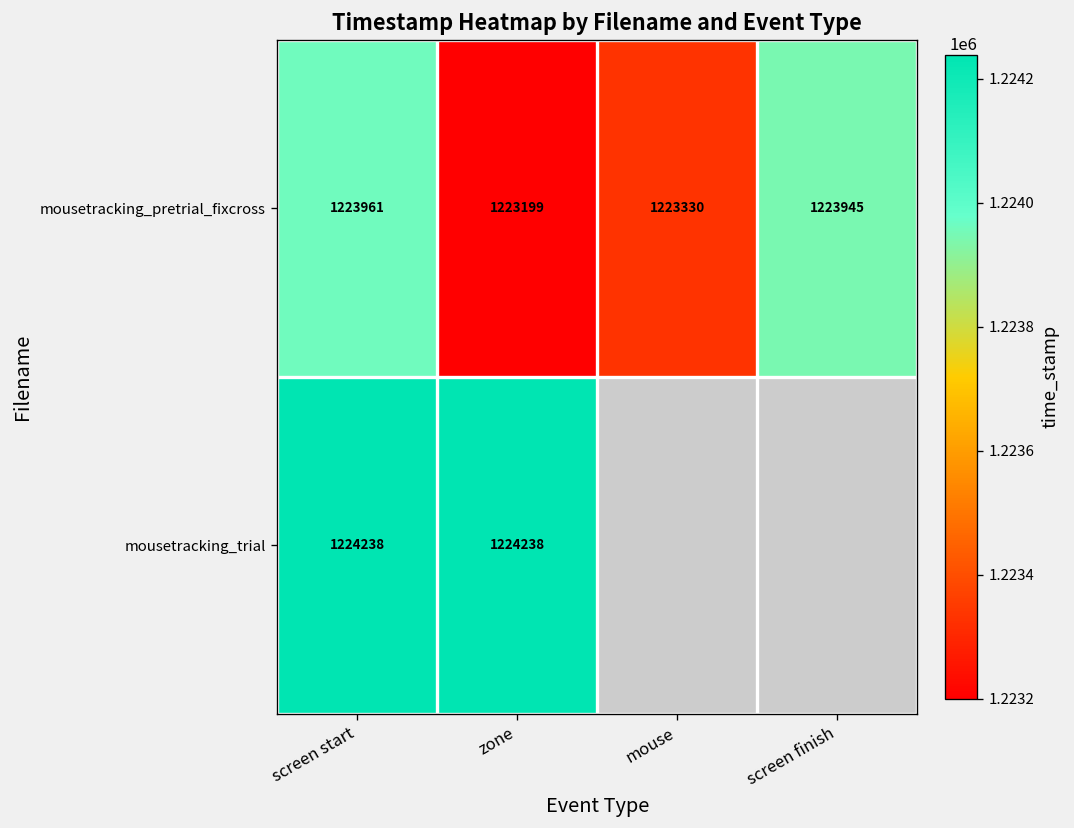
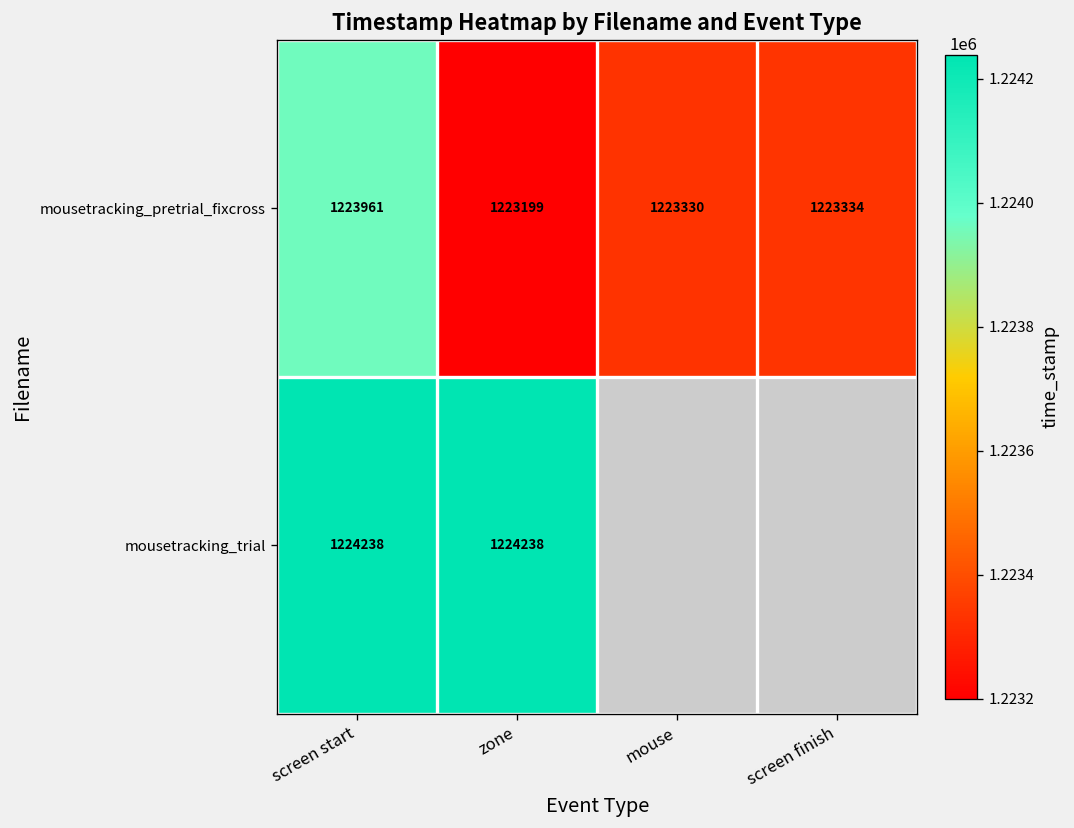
mousetracking_pretrial_fixcross, screen finish: 1223945 -> 1223334
